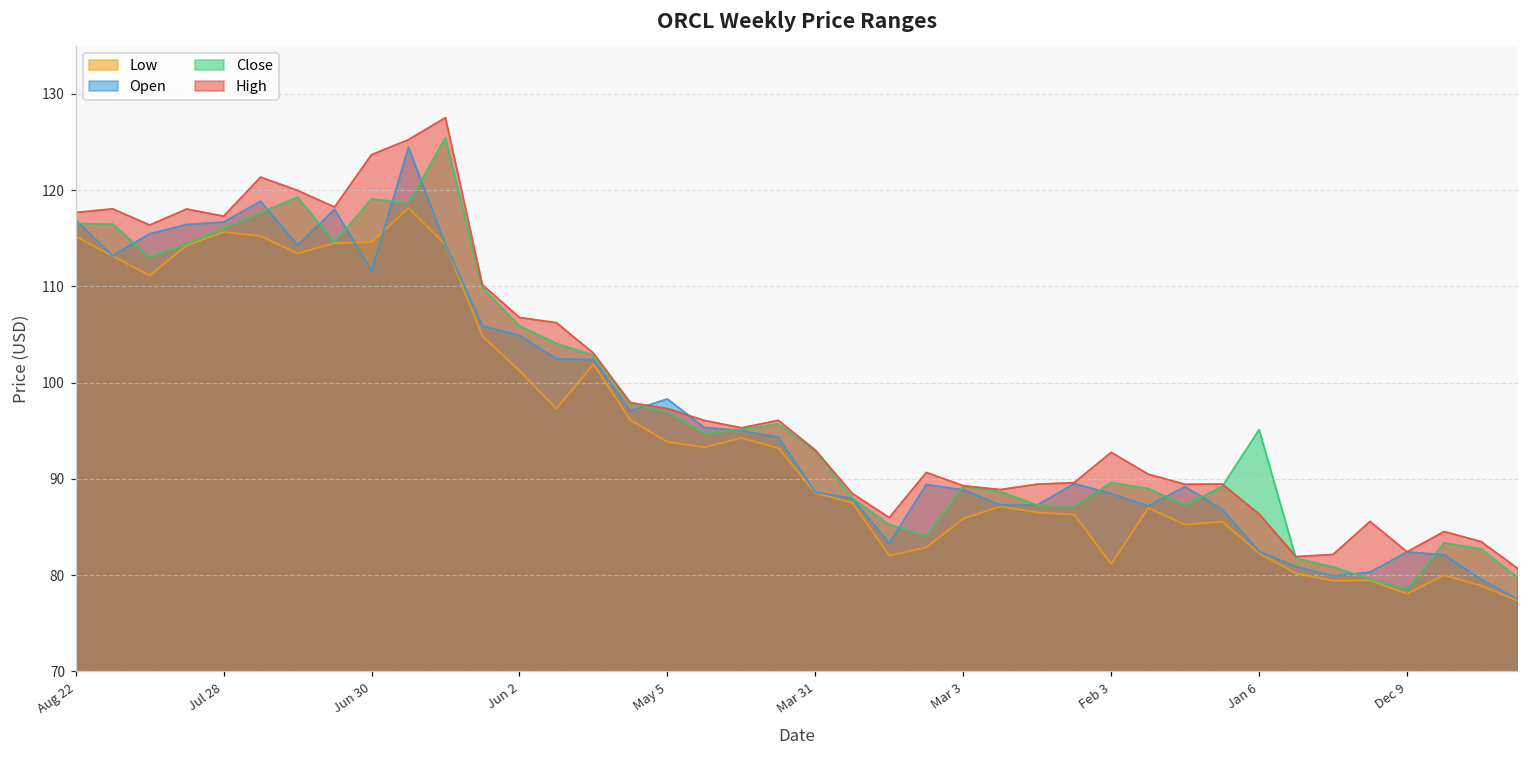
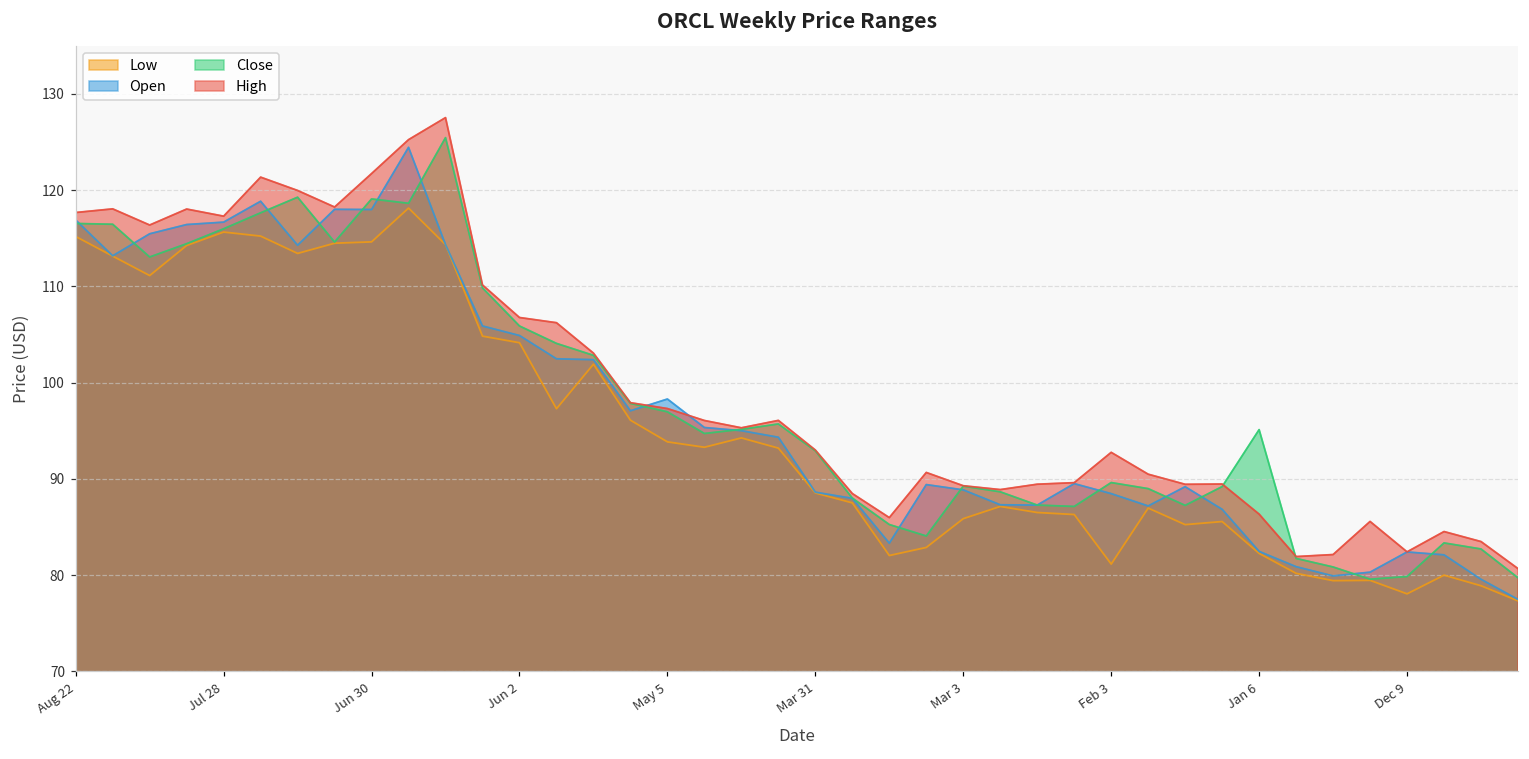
Open, Jun 30: 112 -> 118
High, Jun 30: 124 -> 122
Low, Jun 2: 101 -> 104
Close, Dec 9: 79 -> 80
